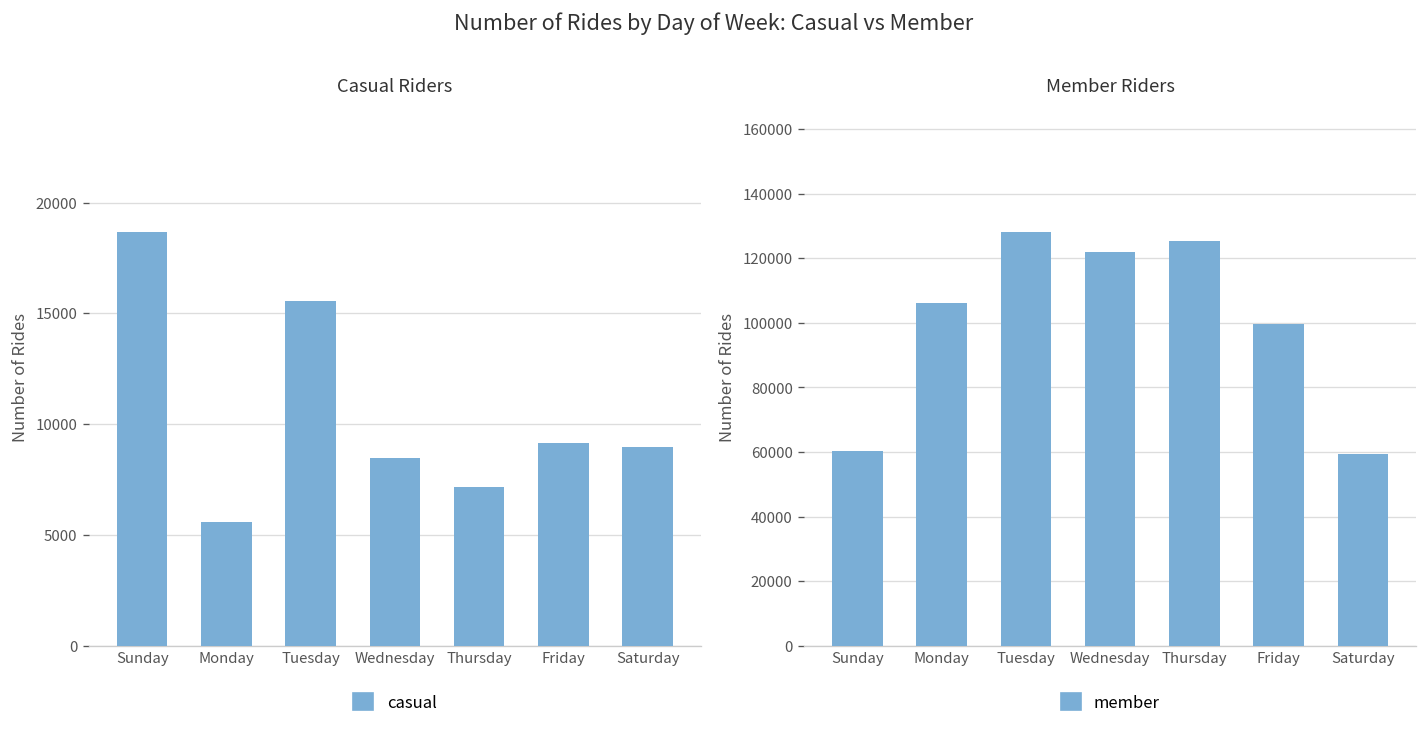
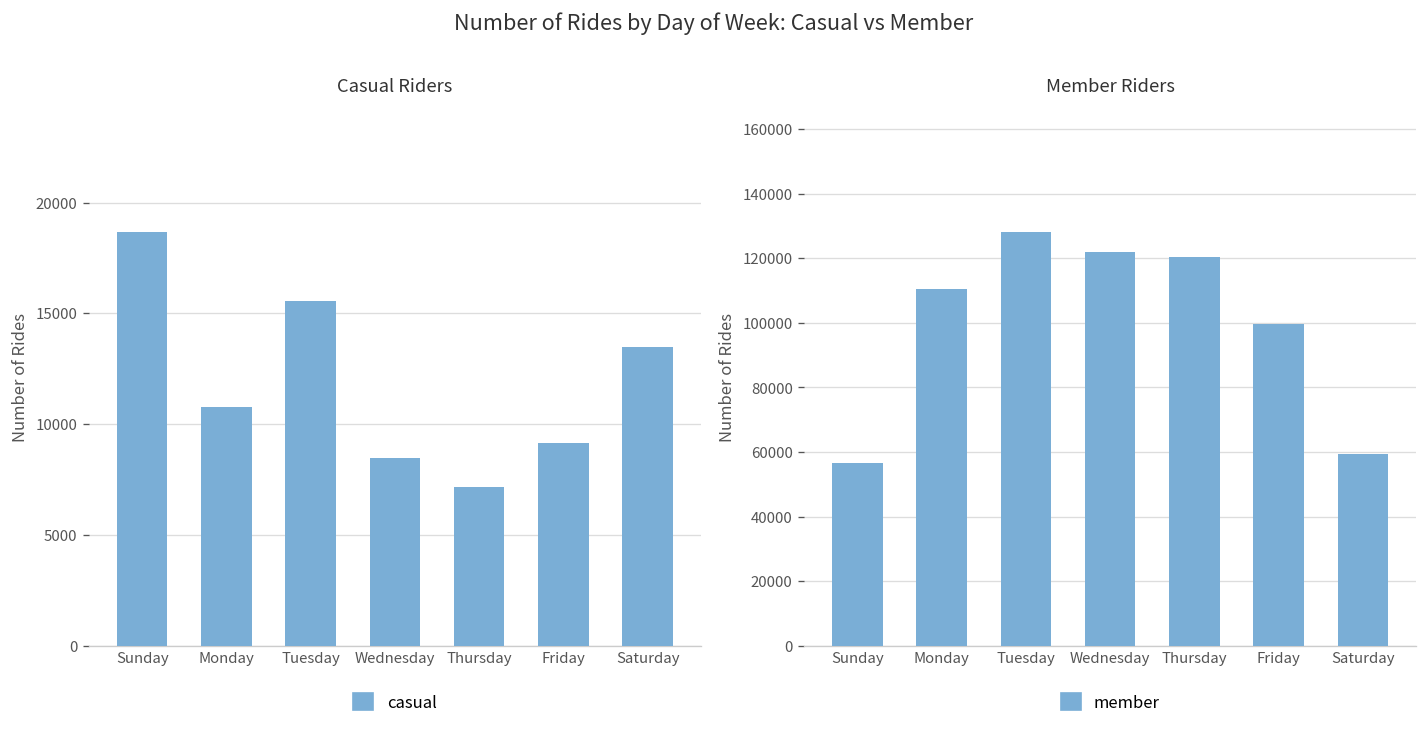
Casual Riders, Monday: 5600 -> 10800
Casual Riders, Saturday: 9000 -> 13500
Member Riders, Sunday: 60000 -> 57000
Member Riders, Monday: 106000 -> 110000
Member Riders, Thursday: 125000 -> 120000
